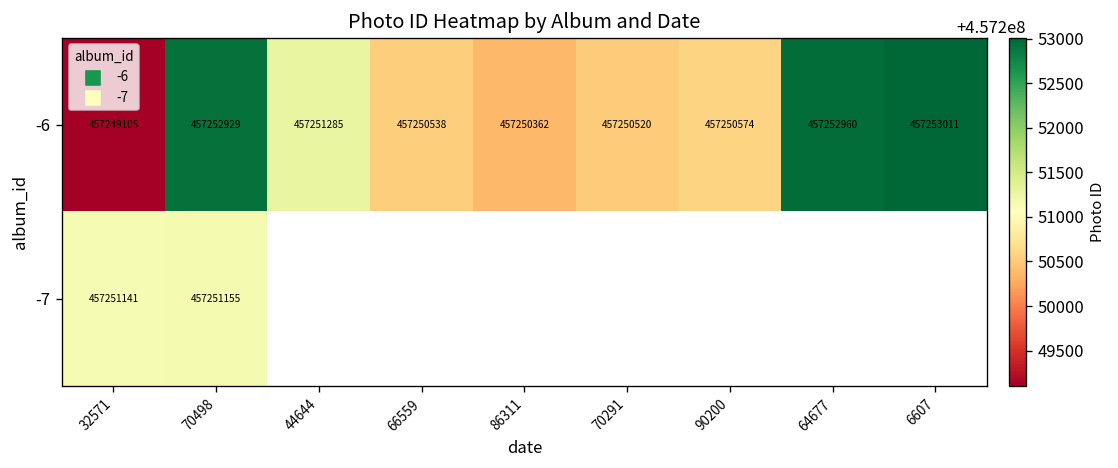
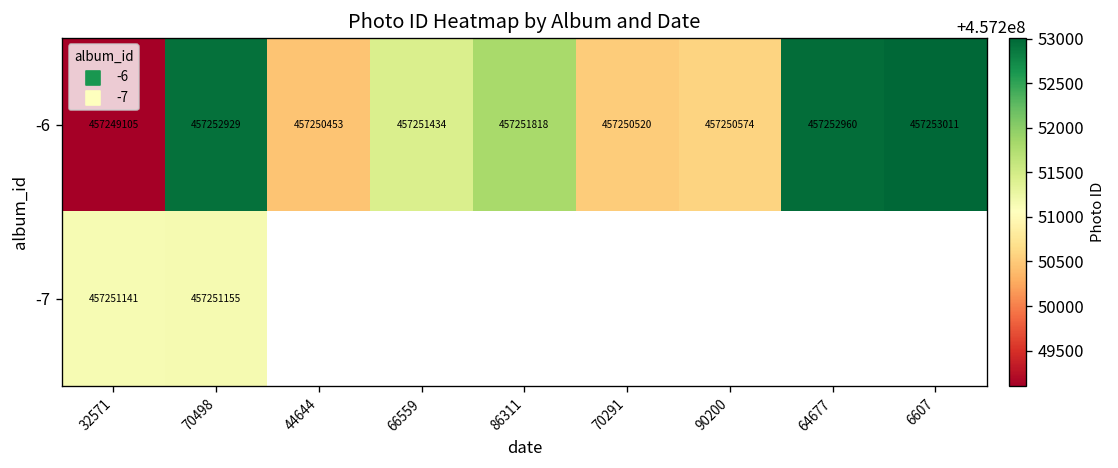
-6, 44644: 457251285 -> 457250453
-6, 66559: 457250538 -> 457251434
-6, 86311: 457250362 -> 457251818
